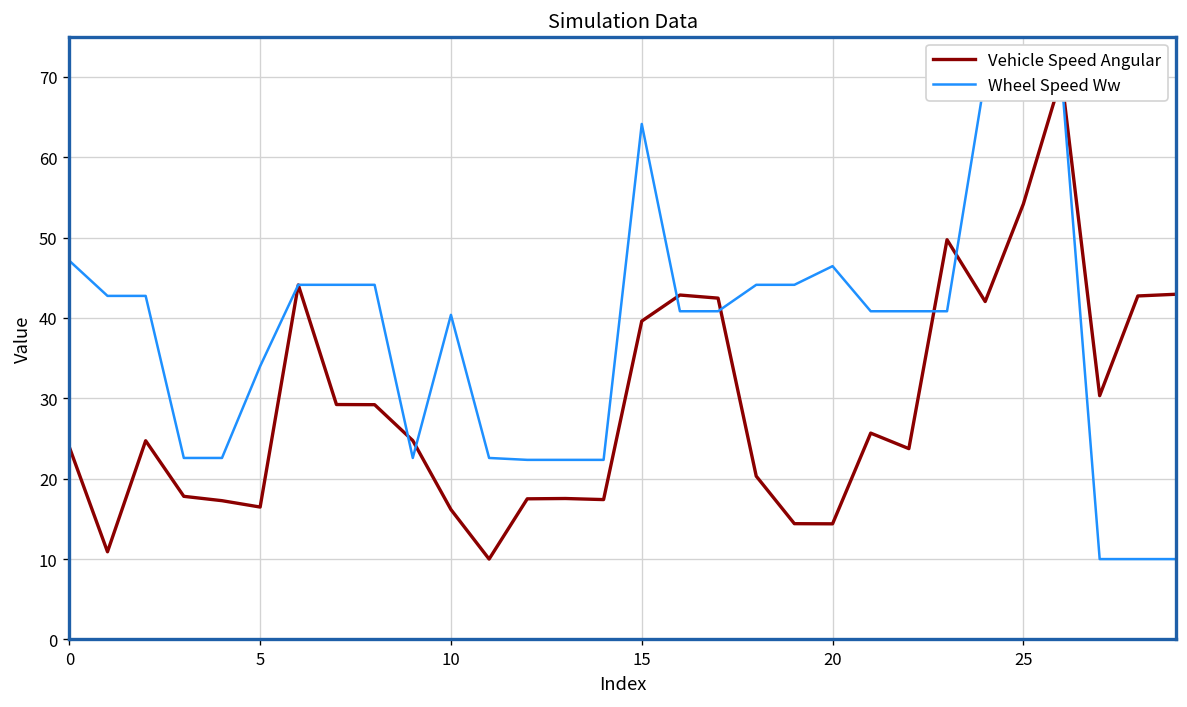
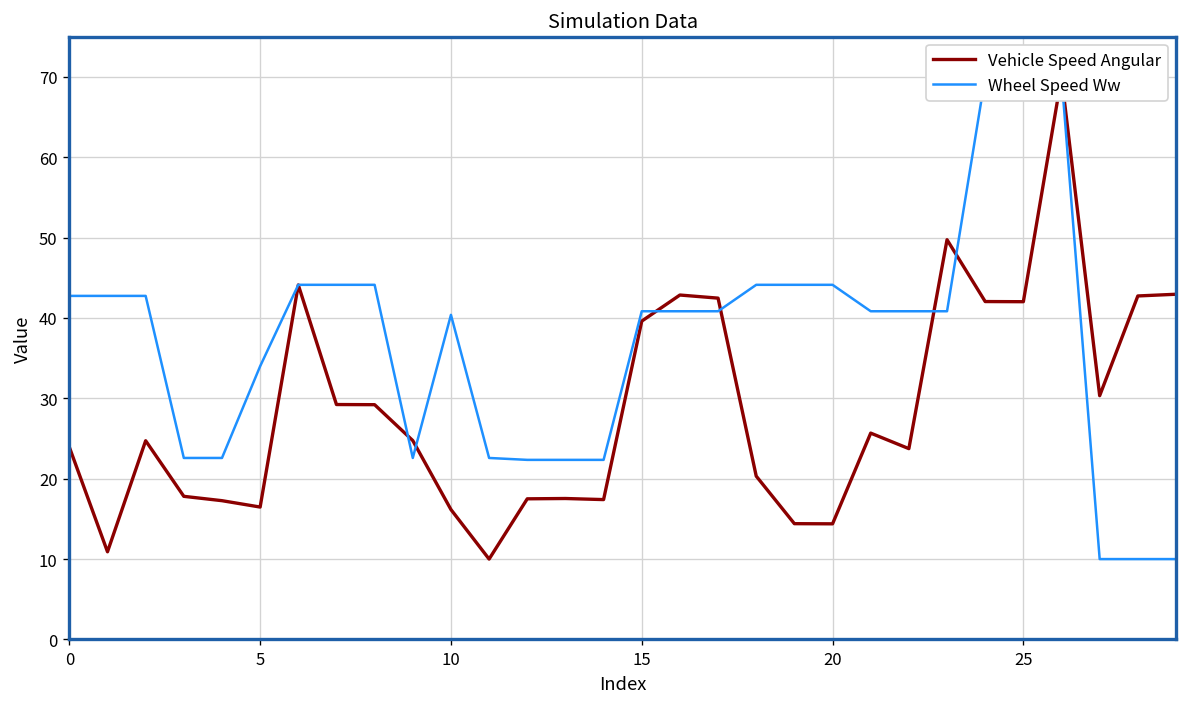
Wheel Speed Ww, 0: 47 -> 43
Wheel Speed Ww, 15: 64 -> 41
Wheel Speed Ww, 20: 46 -> 44
Vehicle Speed Angular, 25: 54 -> 42
